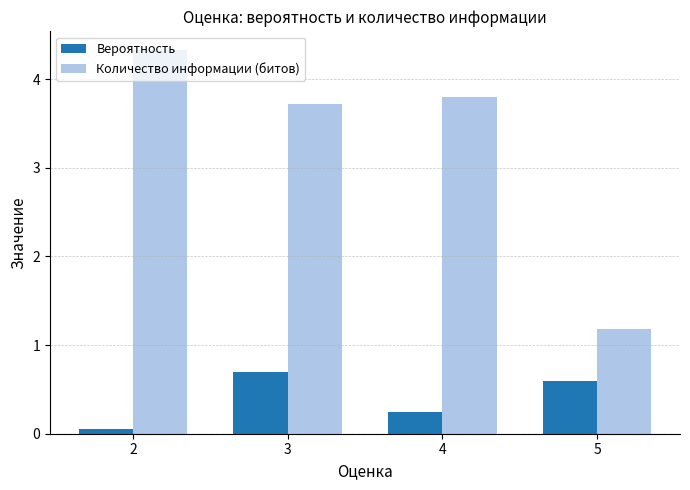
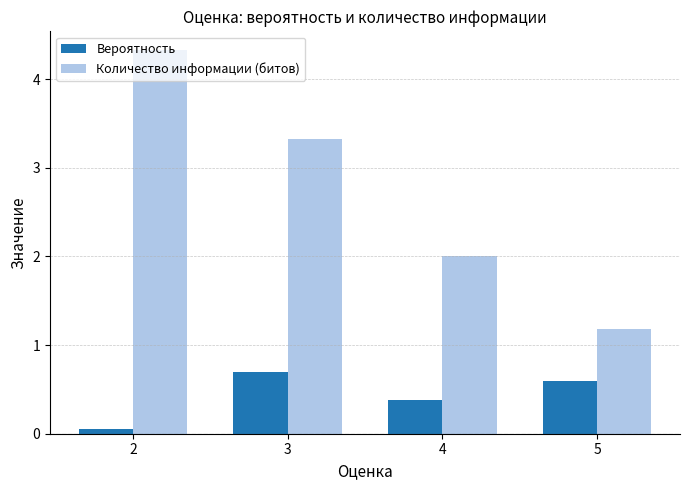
Количество информации (битов), 3: 3.7 -> 3.3
Вероятность, 4: 0.3 -> 0.4
Количество информации (битов), 4: 3.8 -> 2.0
